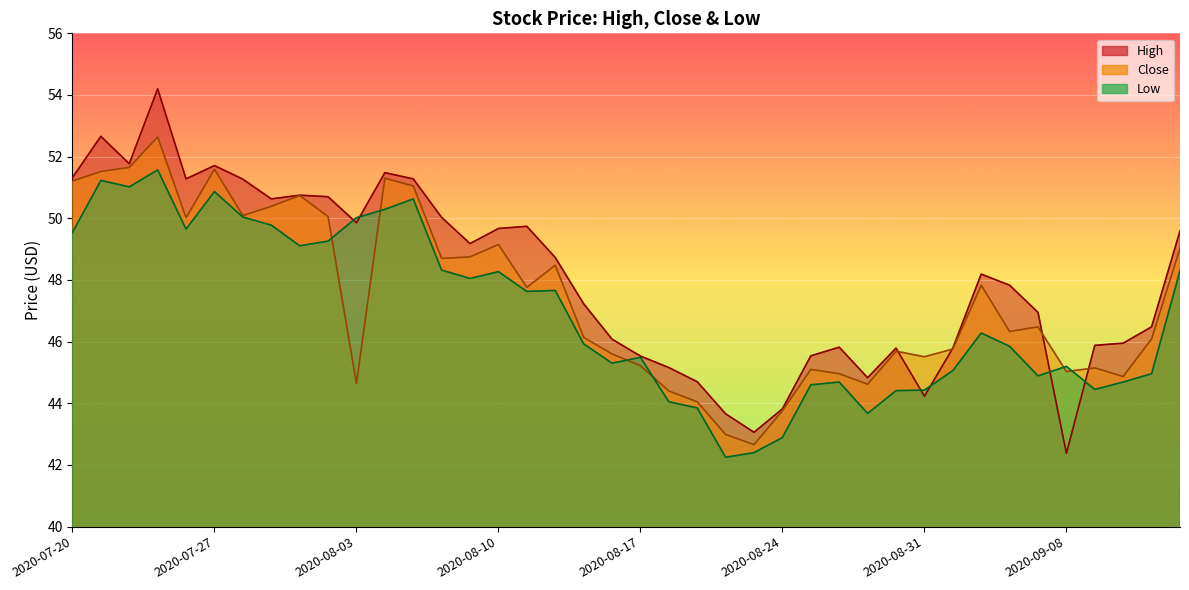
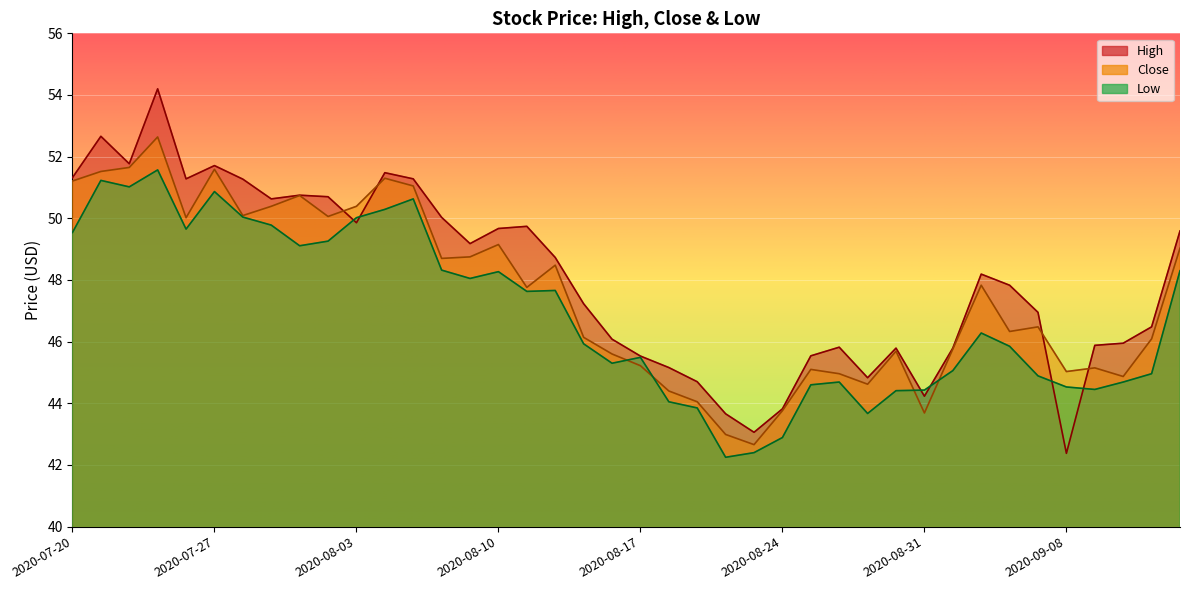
Close, 2020-08-03: 44.6 -> 50.4
Close, 2020-08-31: 45.5 -> 43.7
Low, 2020-09-08: 45.2 -> 44.5
